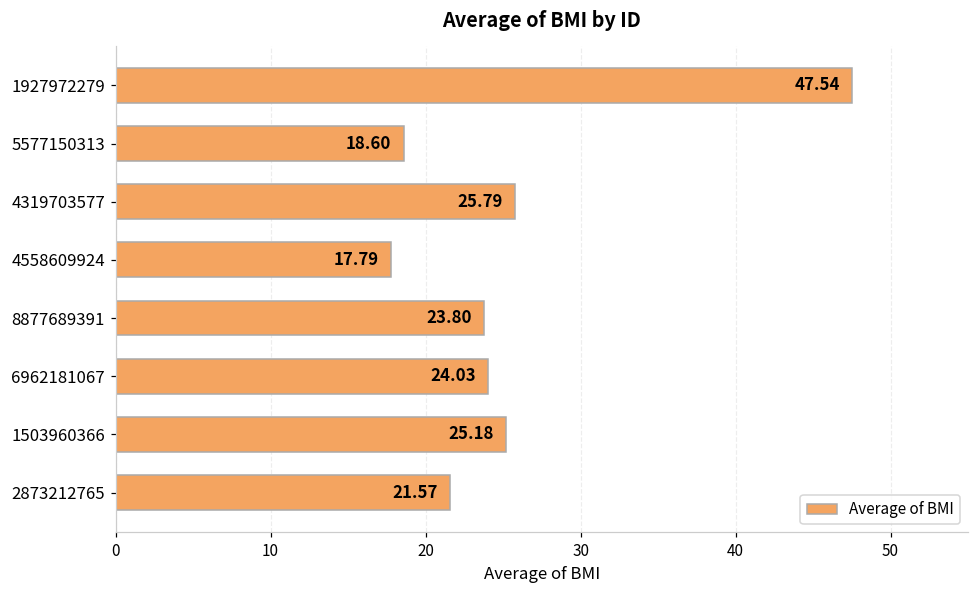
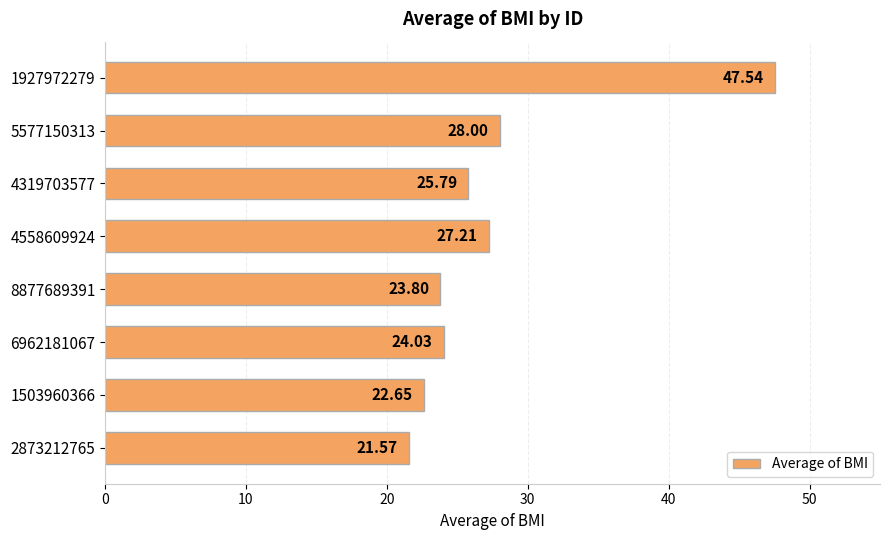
5577150313: 18.60 -> 28.00
4558609924: 17.79 -> 27.21
1503960366: 25.18 -> 22.65
